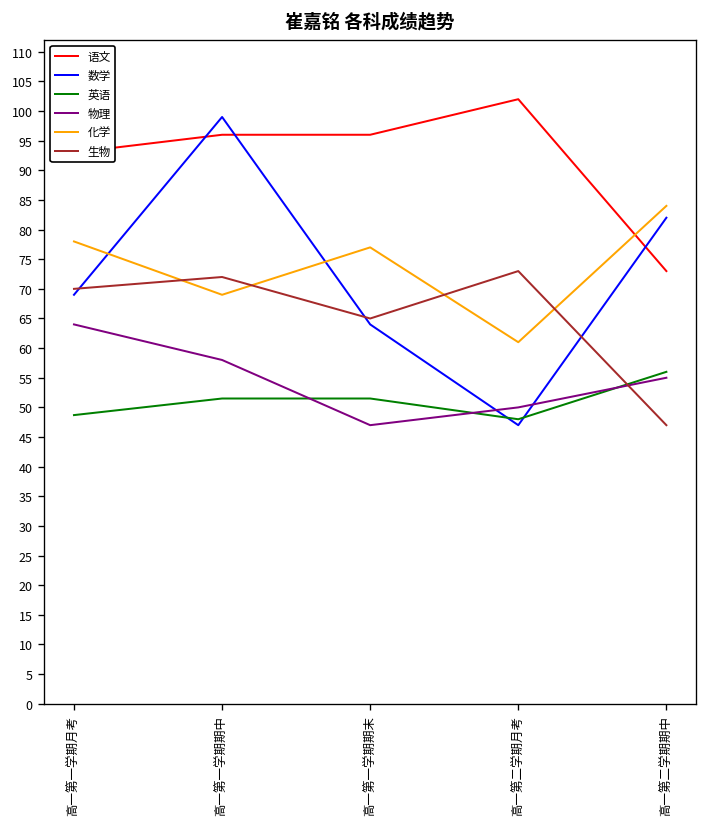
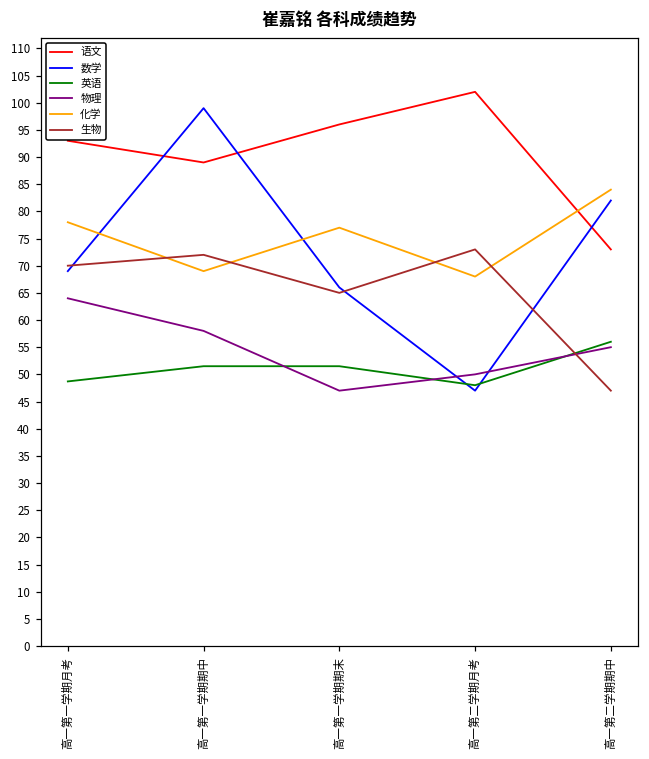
语文, 高一第一学期期中: 96 -> 89
数学, 高一第一学期期末: 64 -> 66
化学, 高一第二学期月考: 61 -> 68
